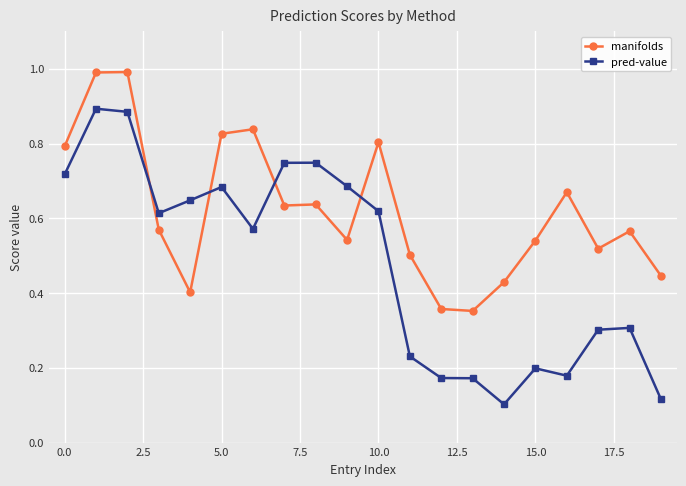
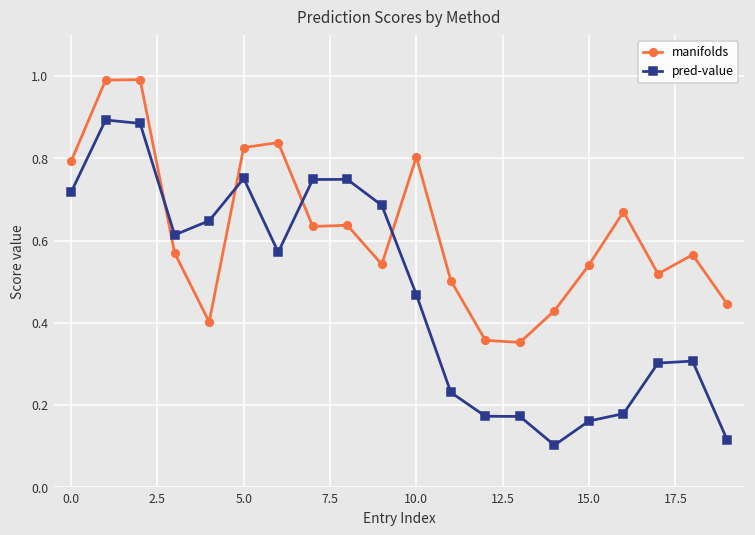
pred-value, 5.0: 0.68 -> 0.75
pred-value, 10.0: 0.62 -> 0.47
pred-value, 15.0: 0.20 -> 0.16
